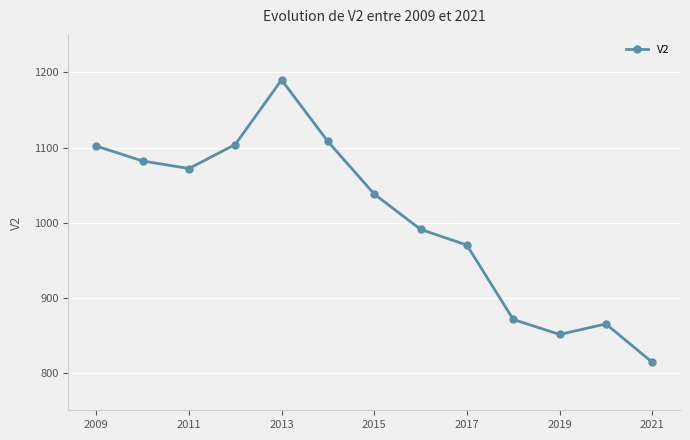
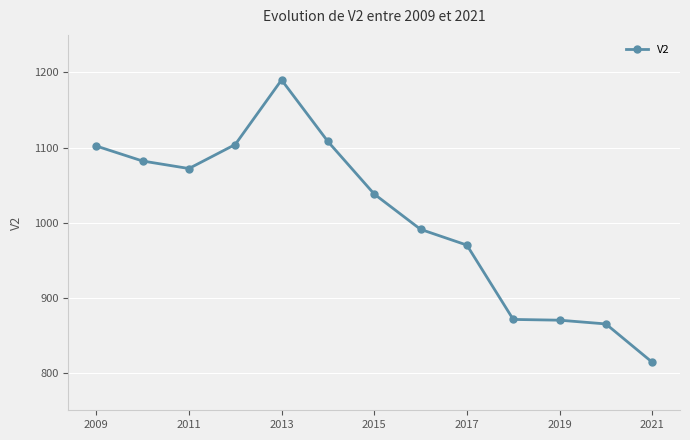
2019: 850 -> 870
